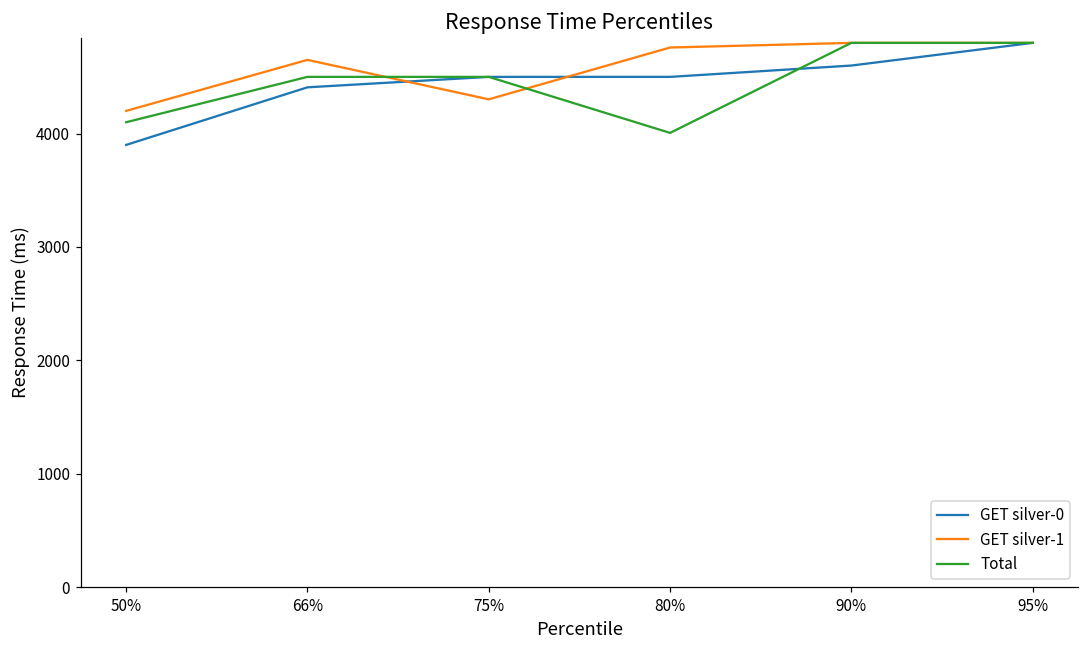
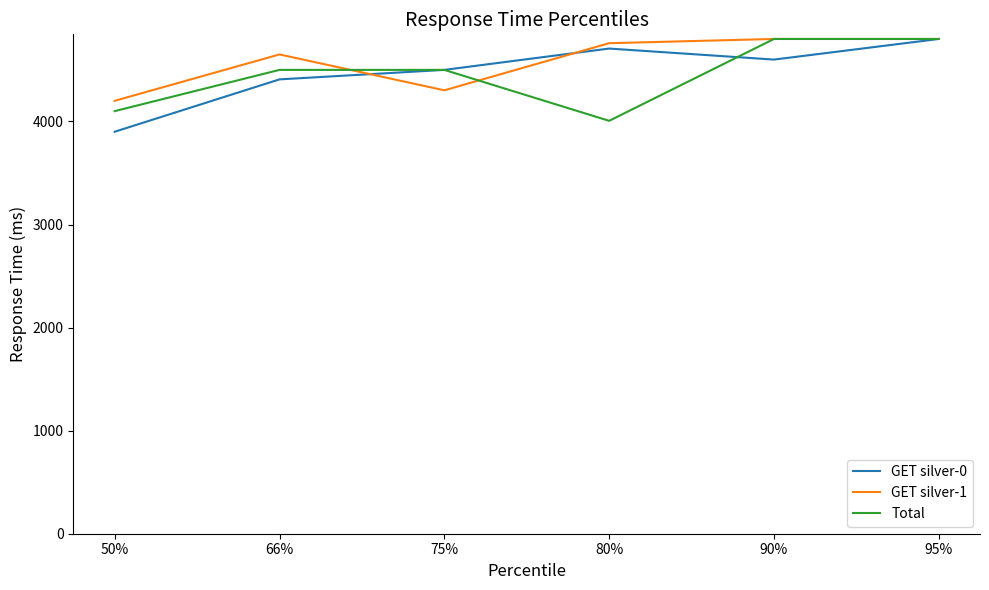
GET silver-0, 80%: 4500 -> 4710
